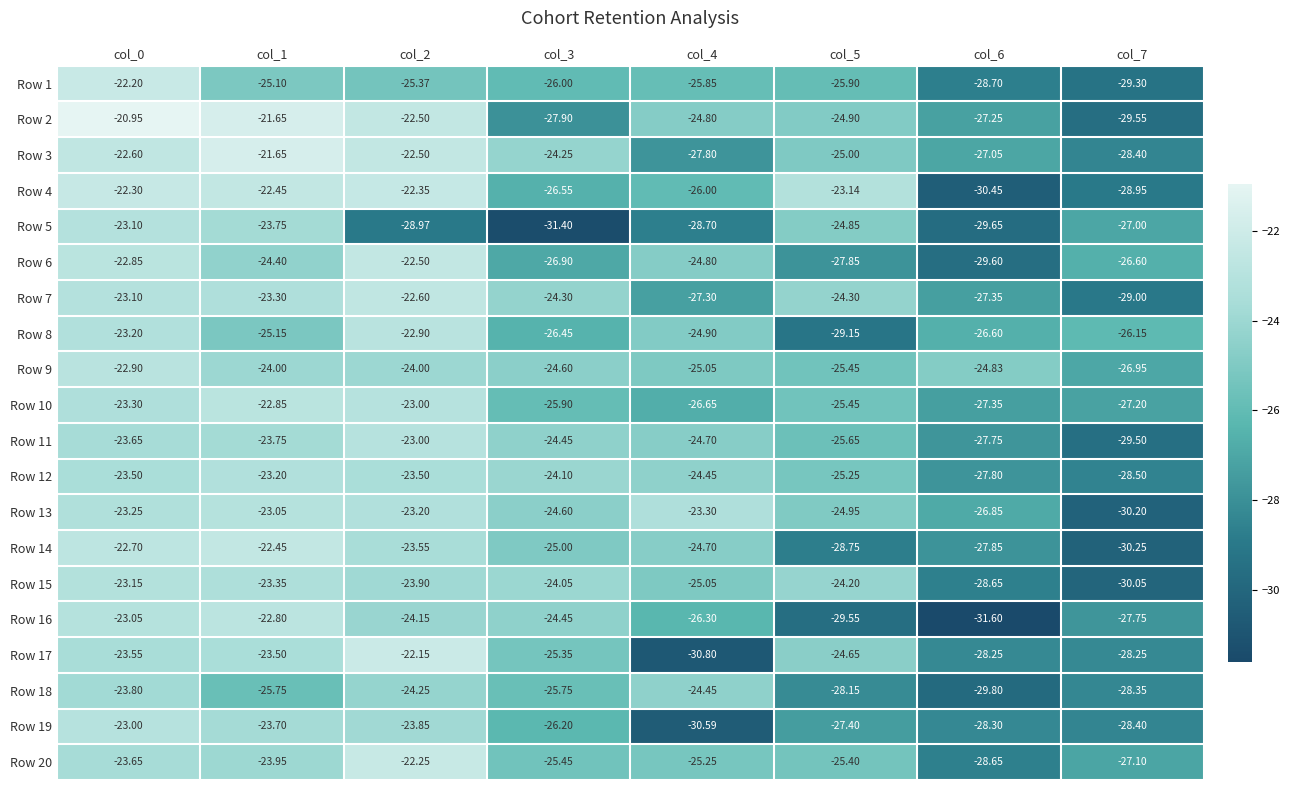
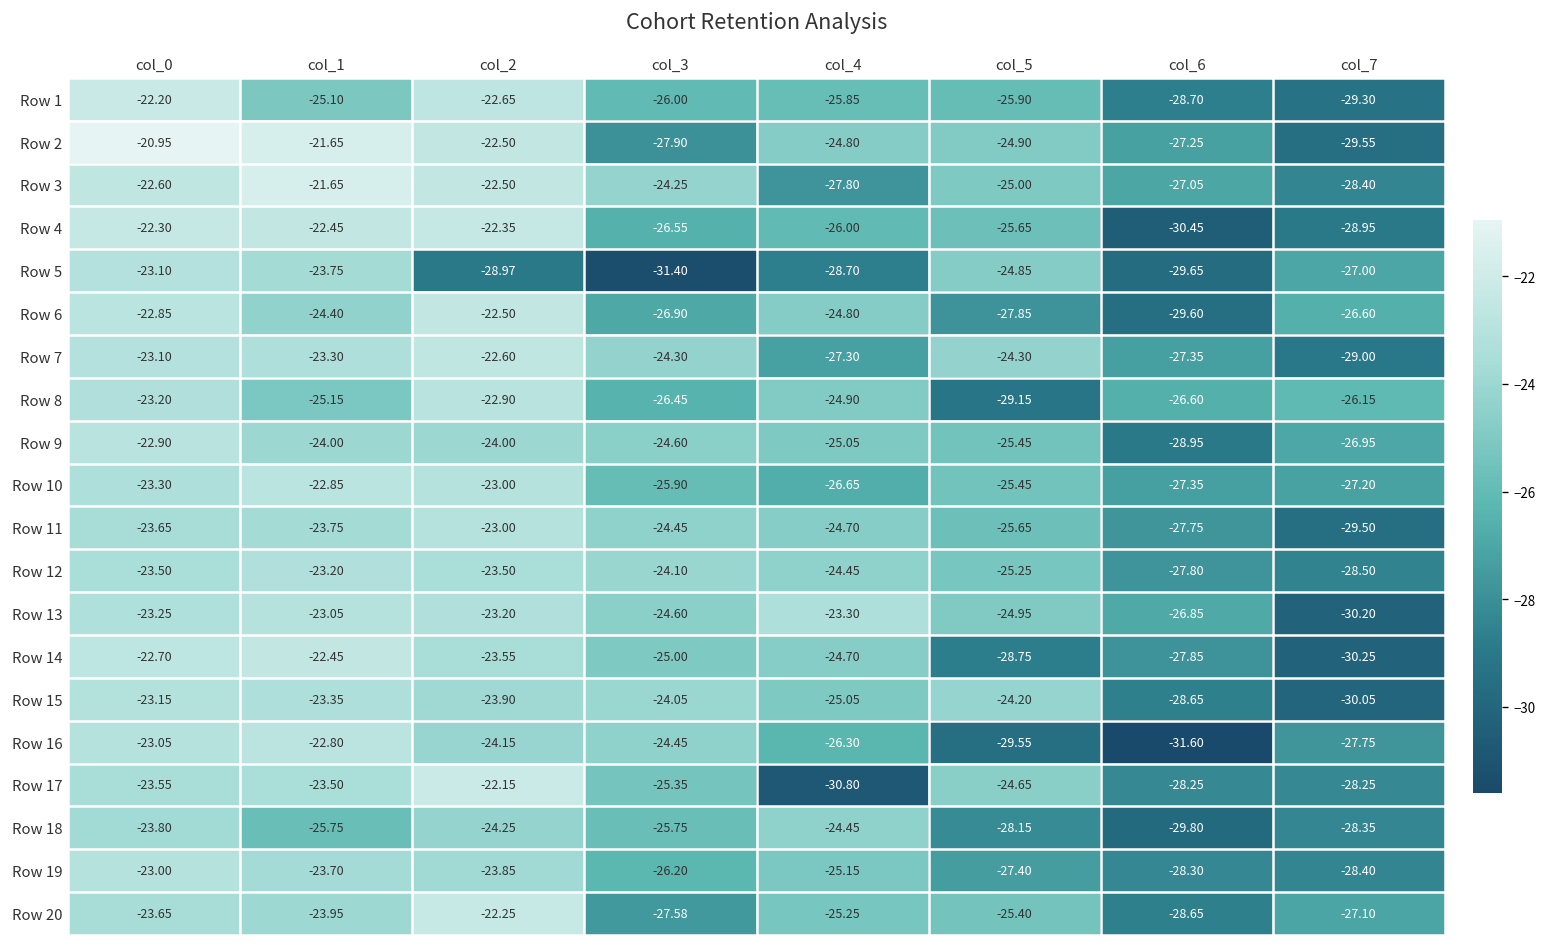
Row 1, col_2: -25.37 -> -22.65
Row 4, col_5: -23.14 -> -25.65
Row 9, col_6: -24.83 -> -28.95
Row 19, col_4: -30.59 -> -25.15
Row 20, col_3: -25.45 -> -27.58
